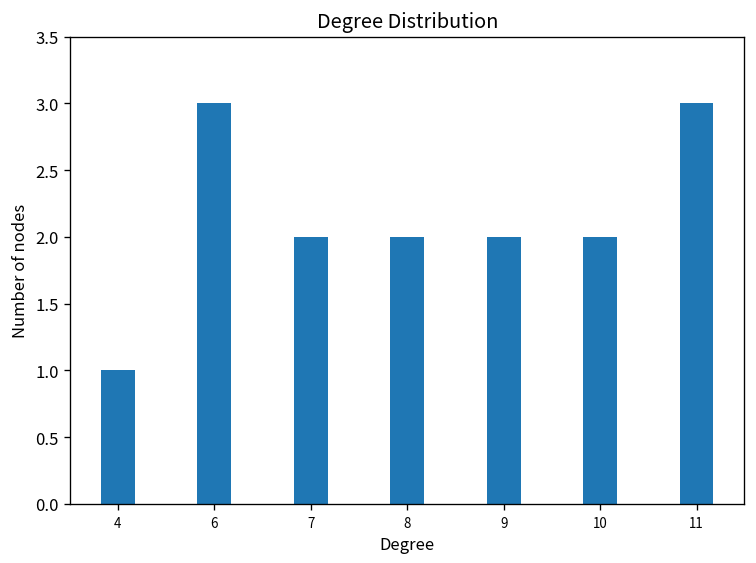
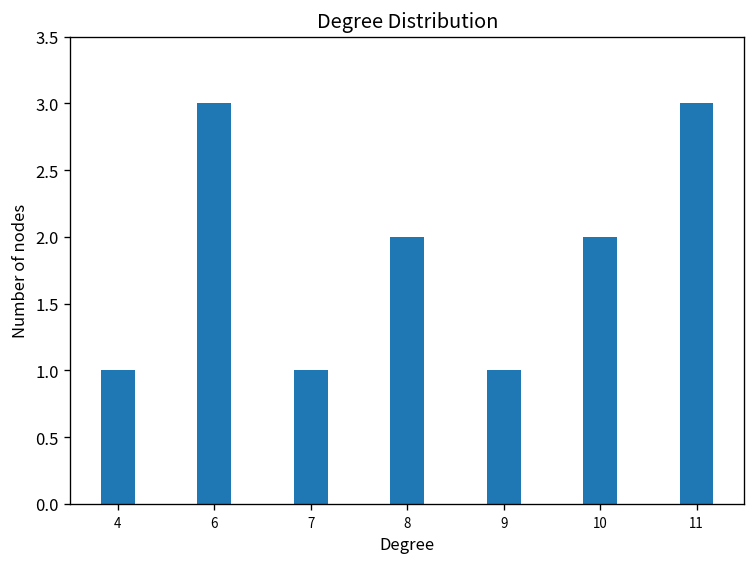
7: 2 -> 1
9: 2 -> 1
